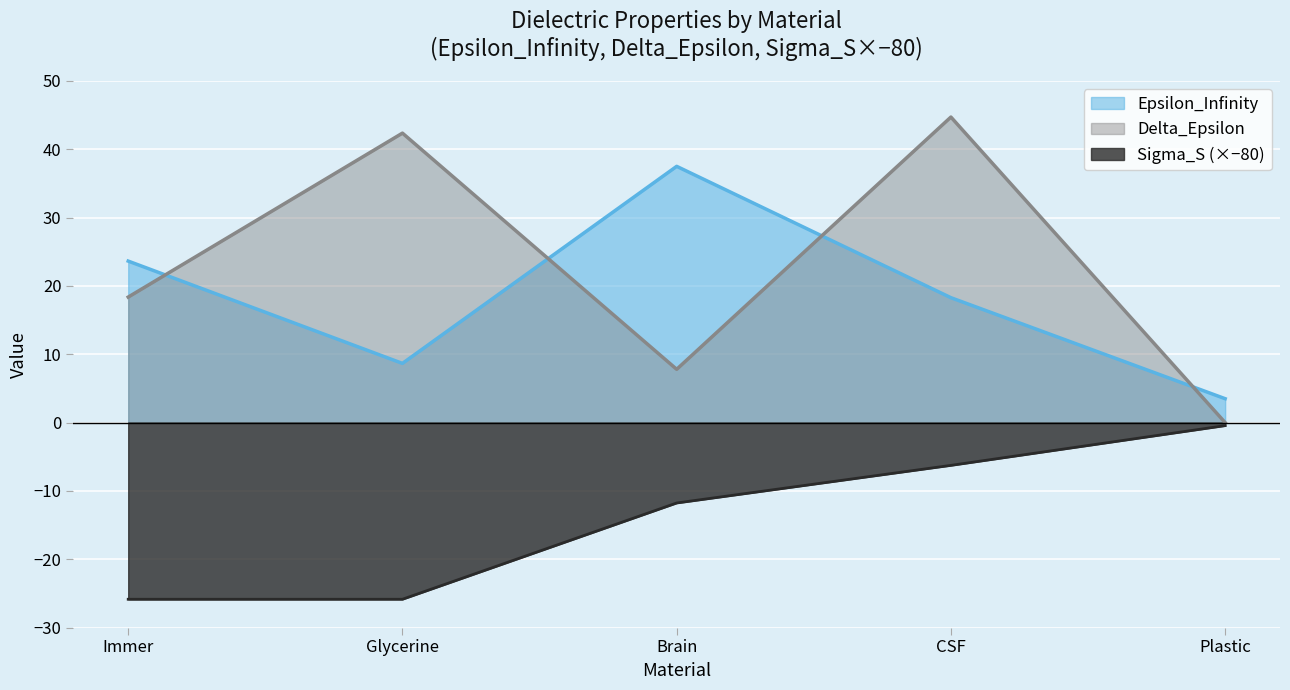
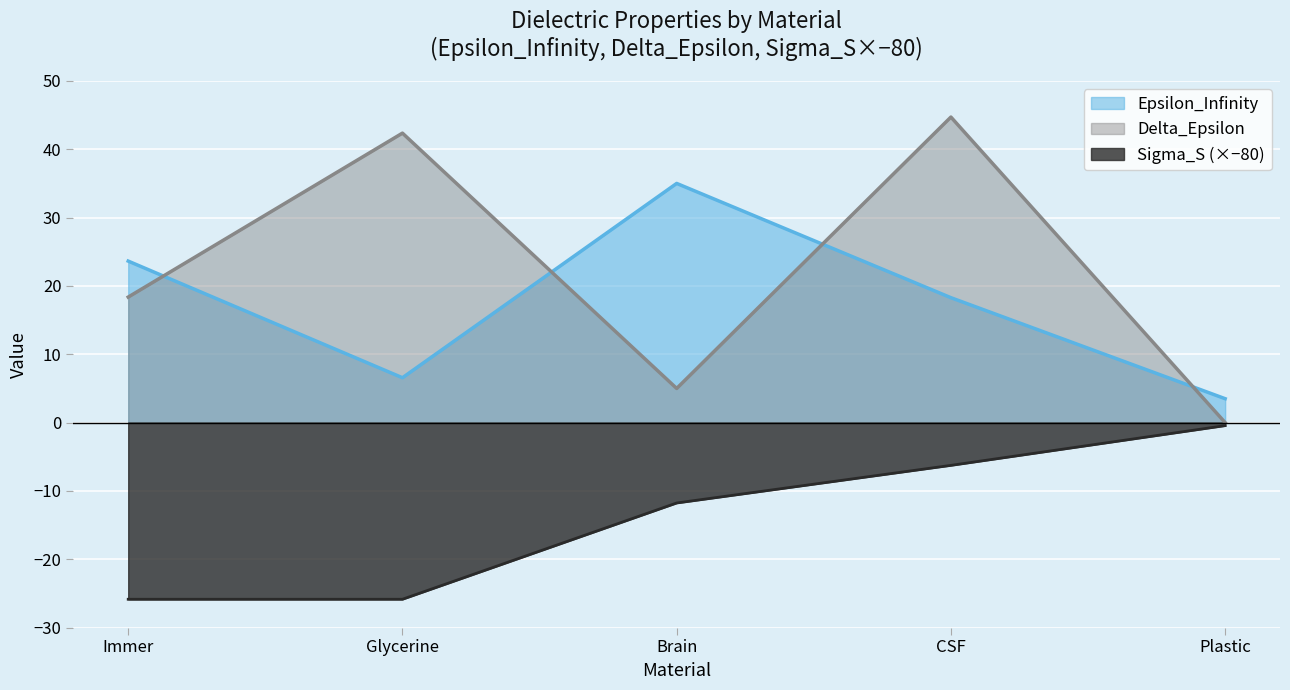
Epsilon_Infinity, Glycerine: 9 -> 7
Epsilon_Infinity, Brain: 38 -> 35
Delta_Epsilon, Brain: 8 -> 5
